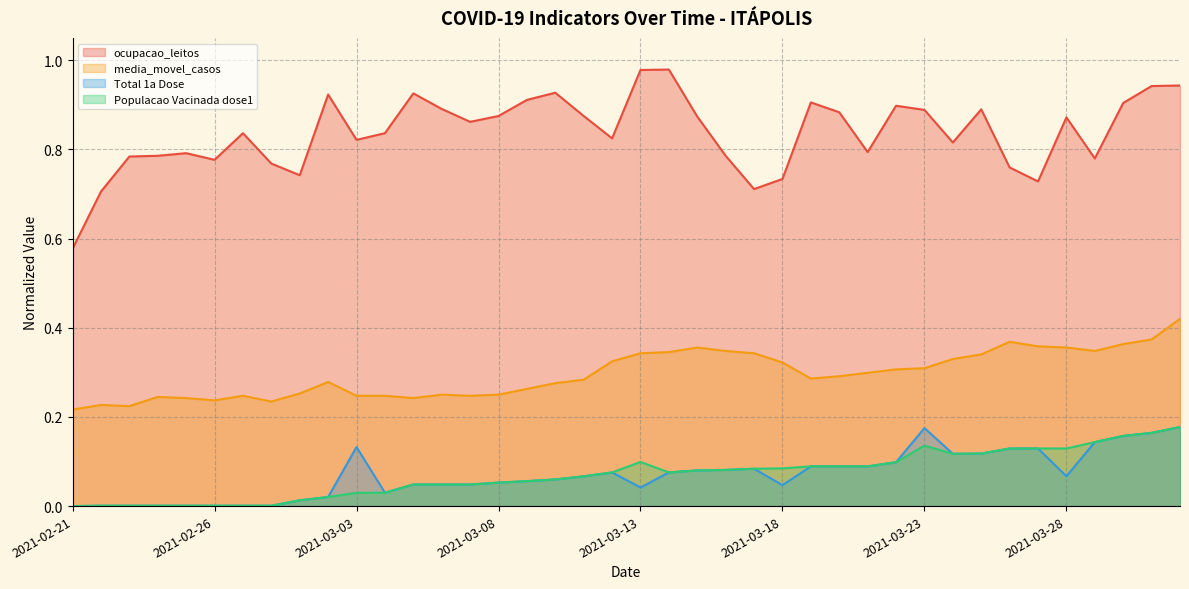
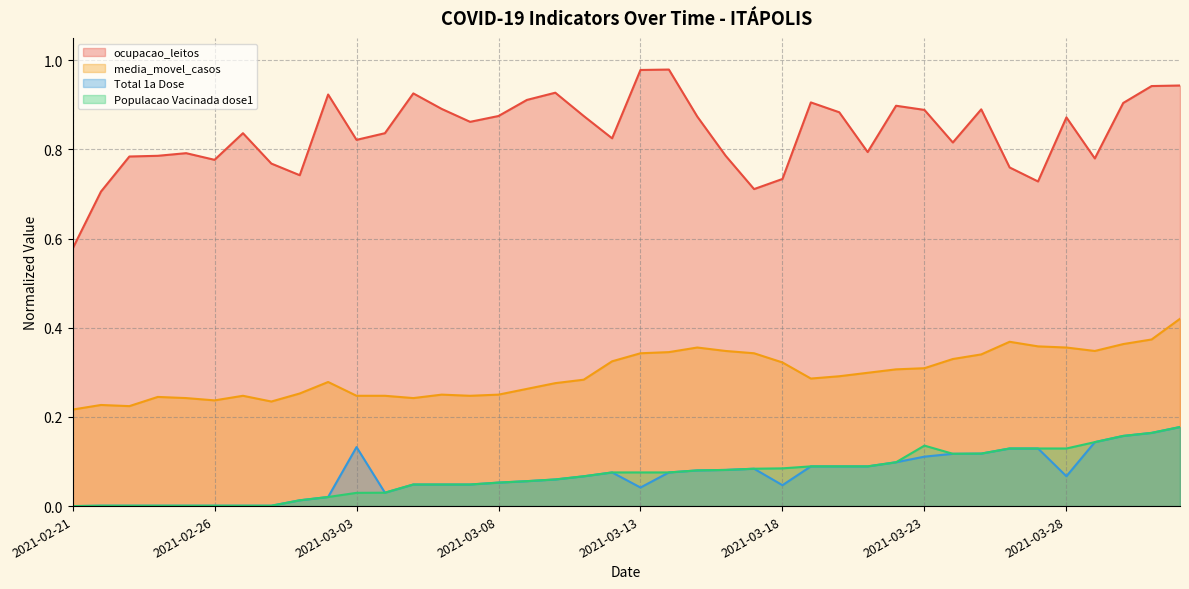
Populacao Vacinada dose1, 2021-03-13: 0.10 -> 0.08
Total 1a Dose, 2021-03-23: 0.17 -> 0.11
